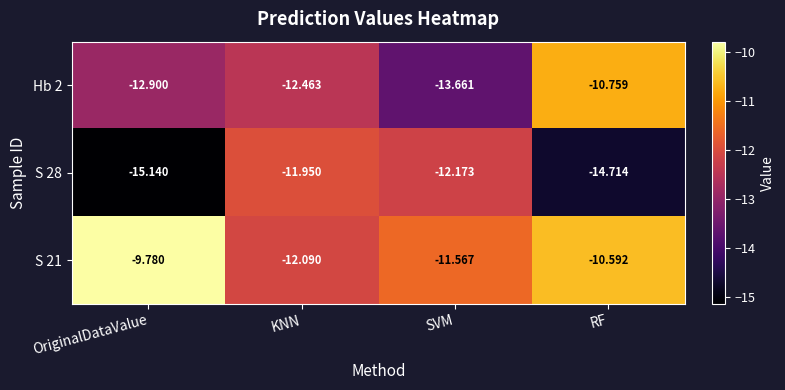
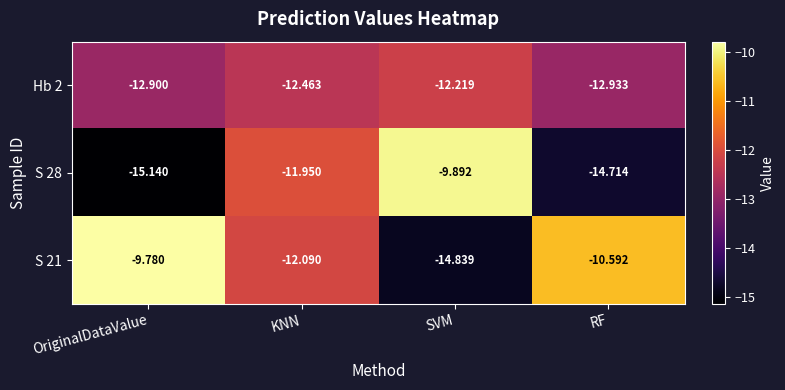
Hb 2, SVM: -13.661 -> -12.219
Hb 2, RF: -10.759 -> -12.933
S 28, SVM: -12.173 -> -9.892
S 21, SVM: -11.567 -> -14.839
